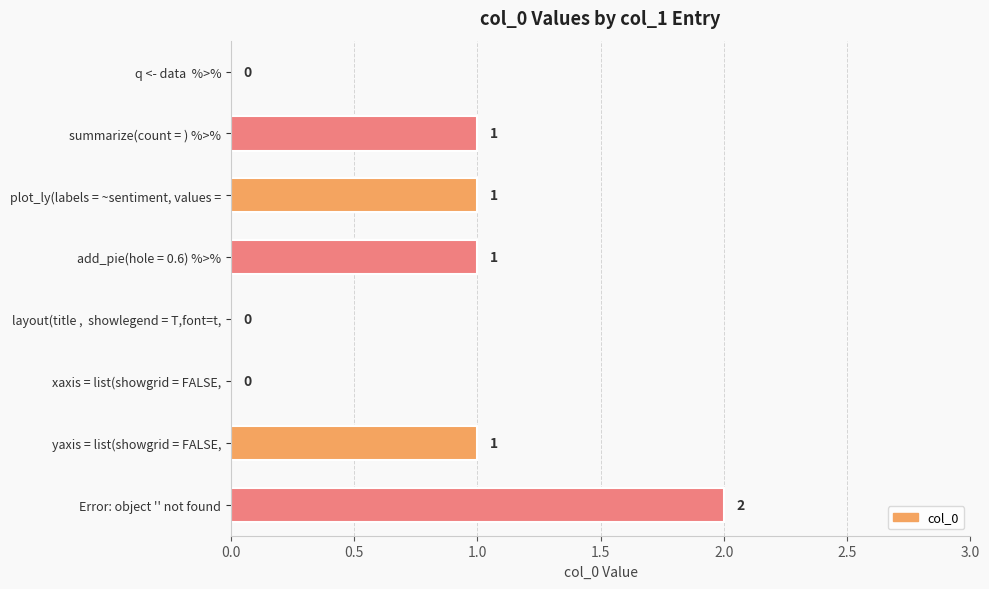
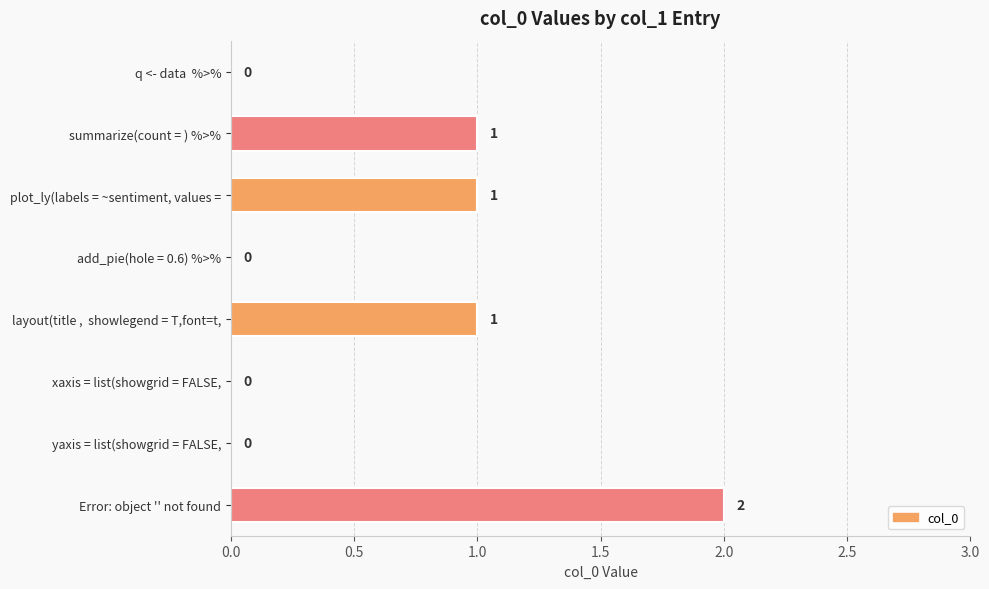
add_pie(hole = 0.6) %>%: 1 -> 0
layout(title , showlegend = T,font=t,: 0 -> 1
yaxis = list(showgrid = FALSE,: 1 -> 0
